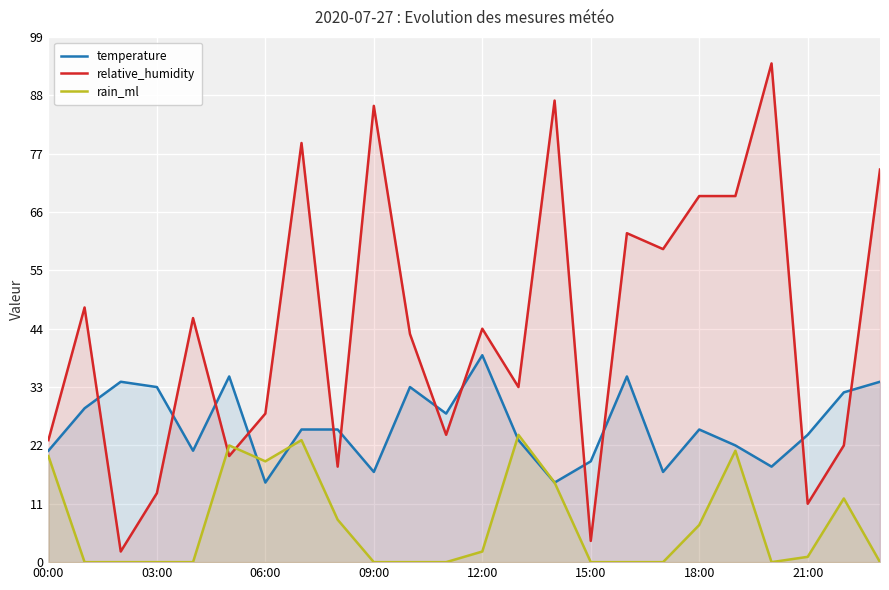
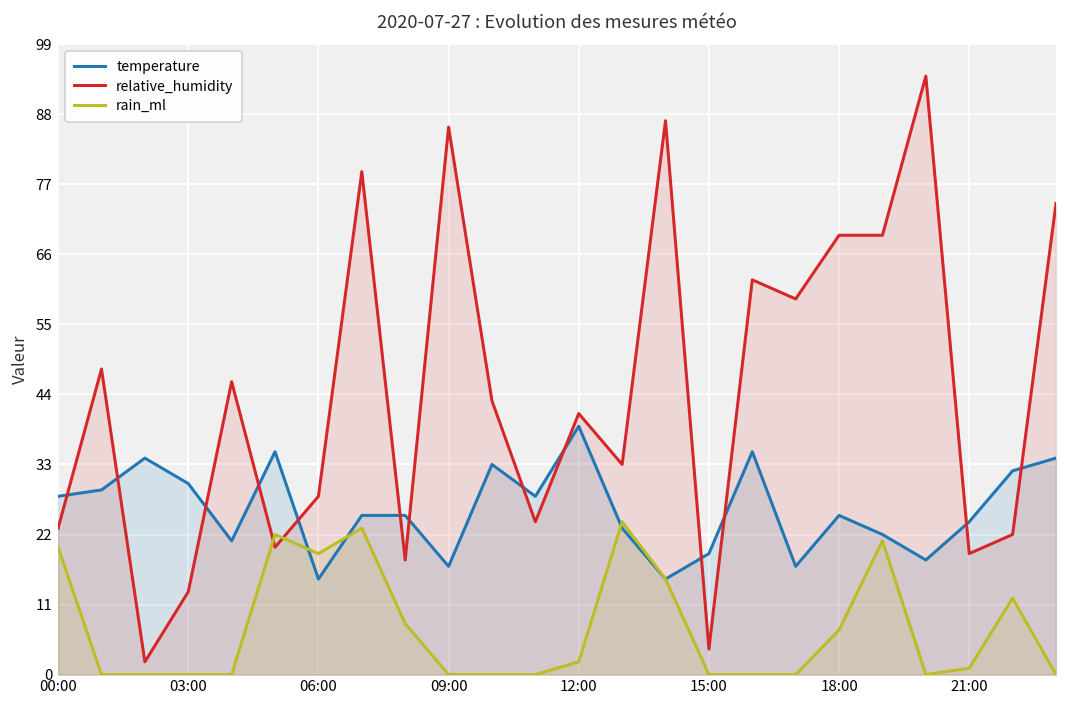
temperature, 00:00: 21 -> 28
temperature, 03:00: 33 -> 30
relative_humidity, 12:00: 44 -> 41
relative_humidity, 21:00: 11 -> 19
